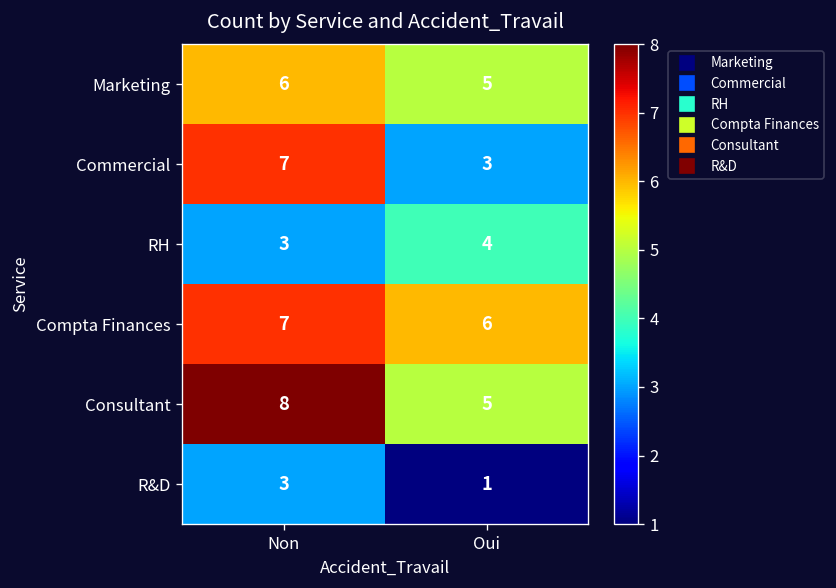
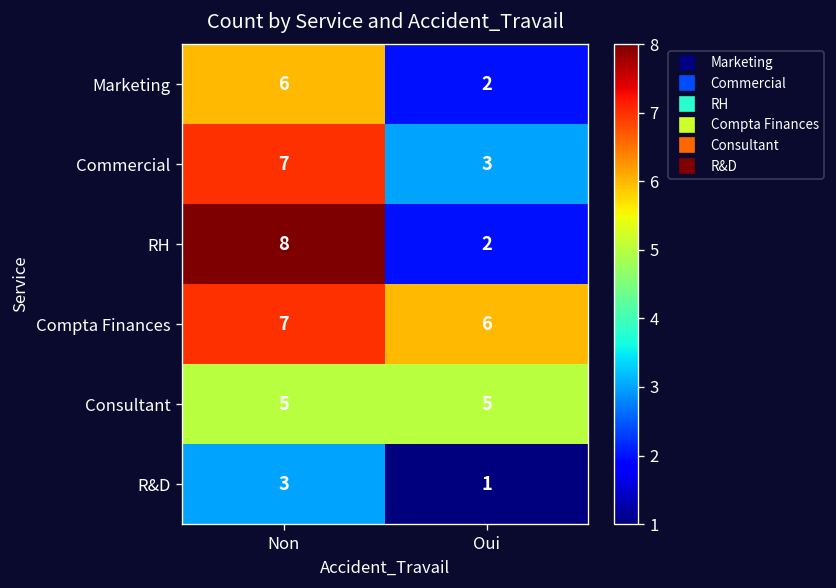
Marketing, Oui: 5 -> 2
RH, Non: 3 -> 8
RH, Oui: 4 -> 2
Consultant, Non: 8 -> 5
